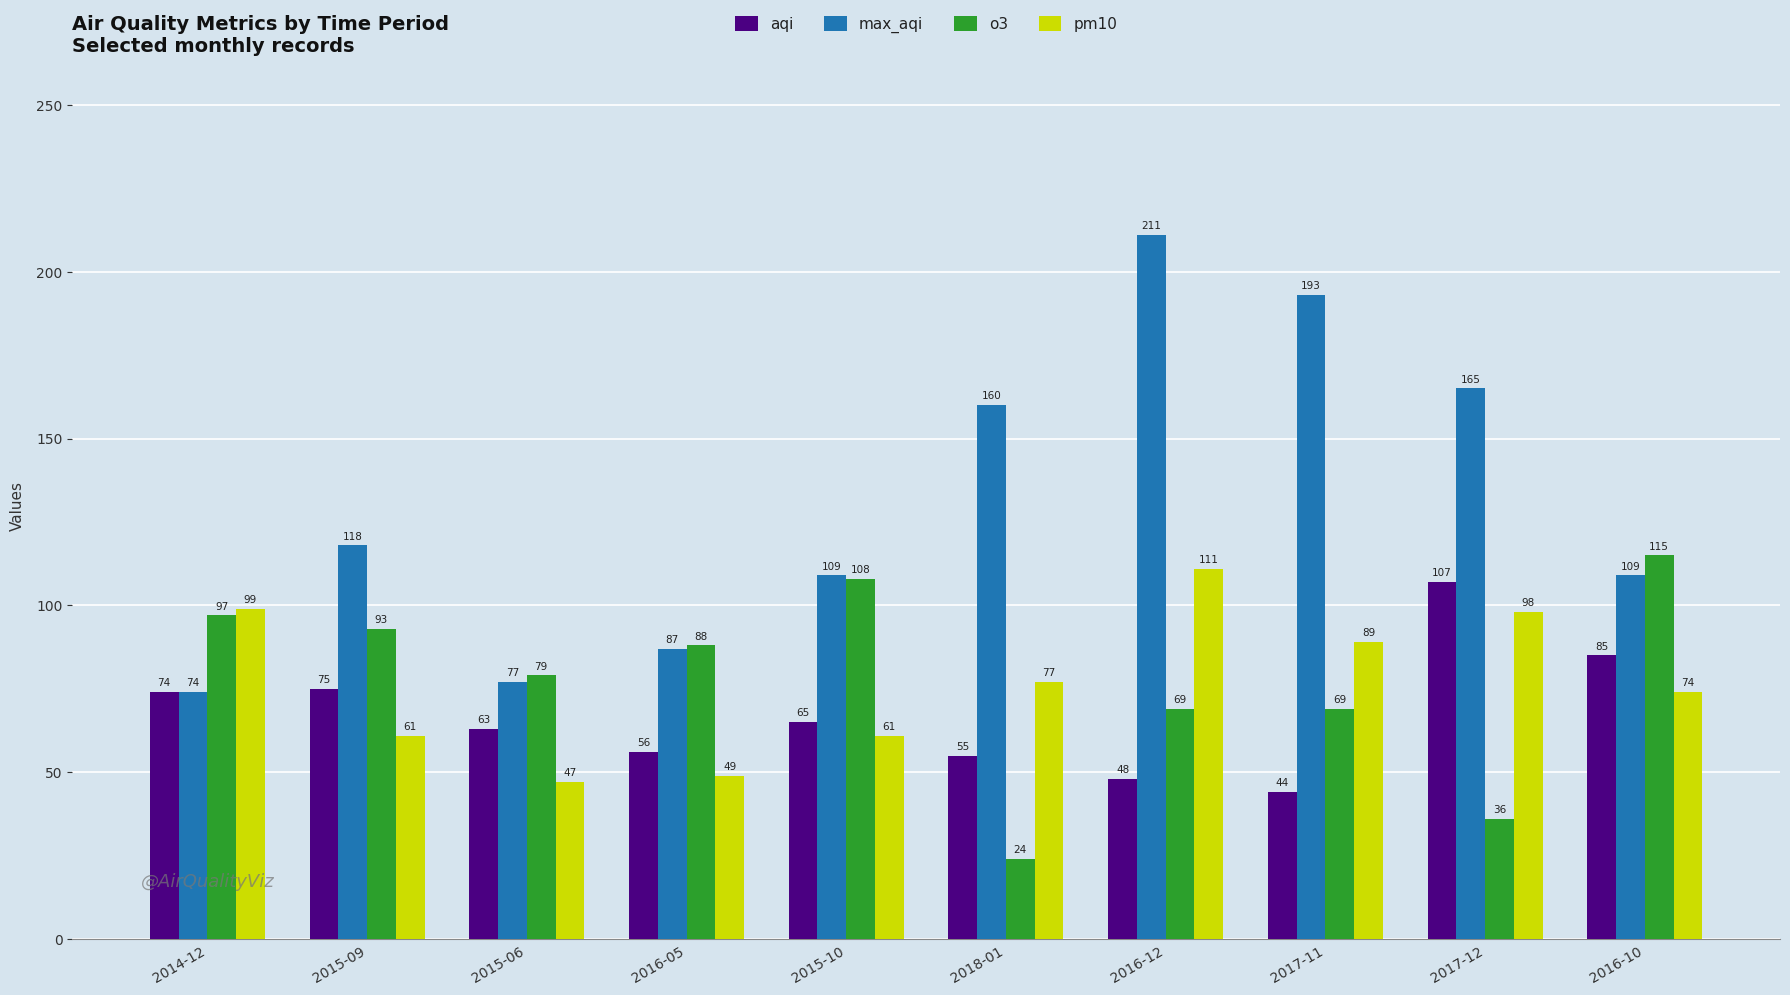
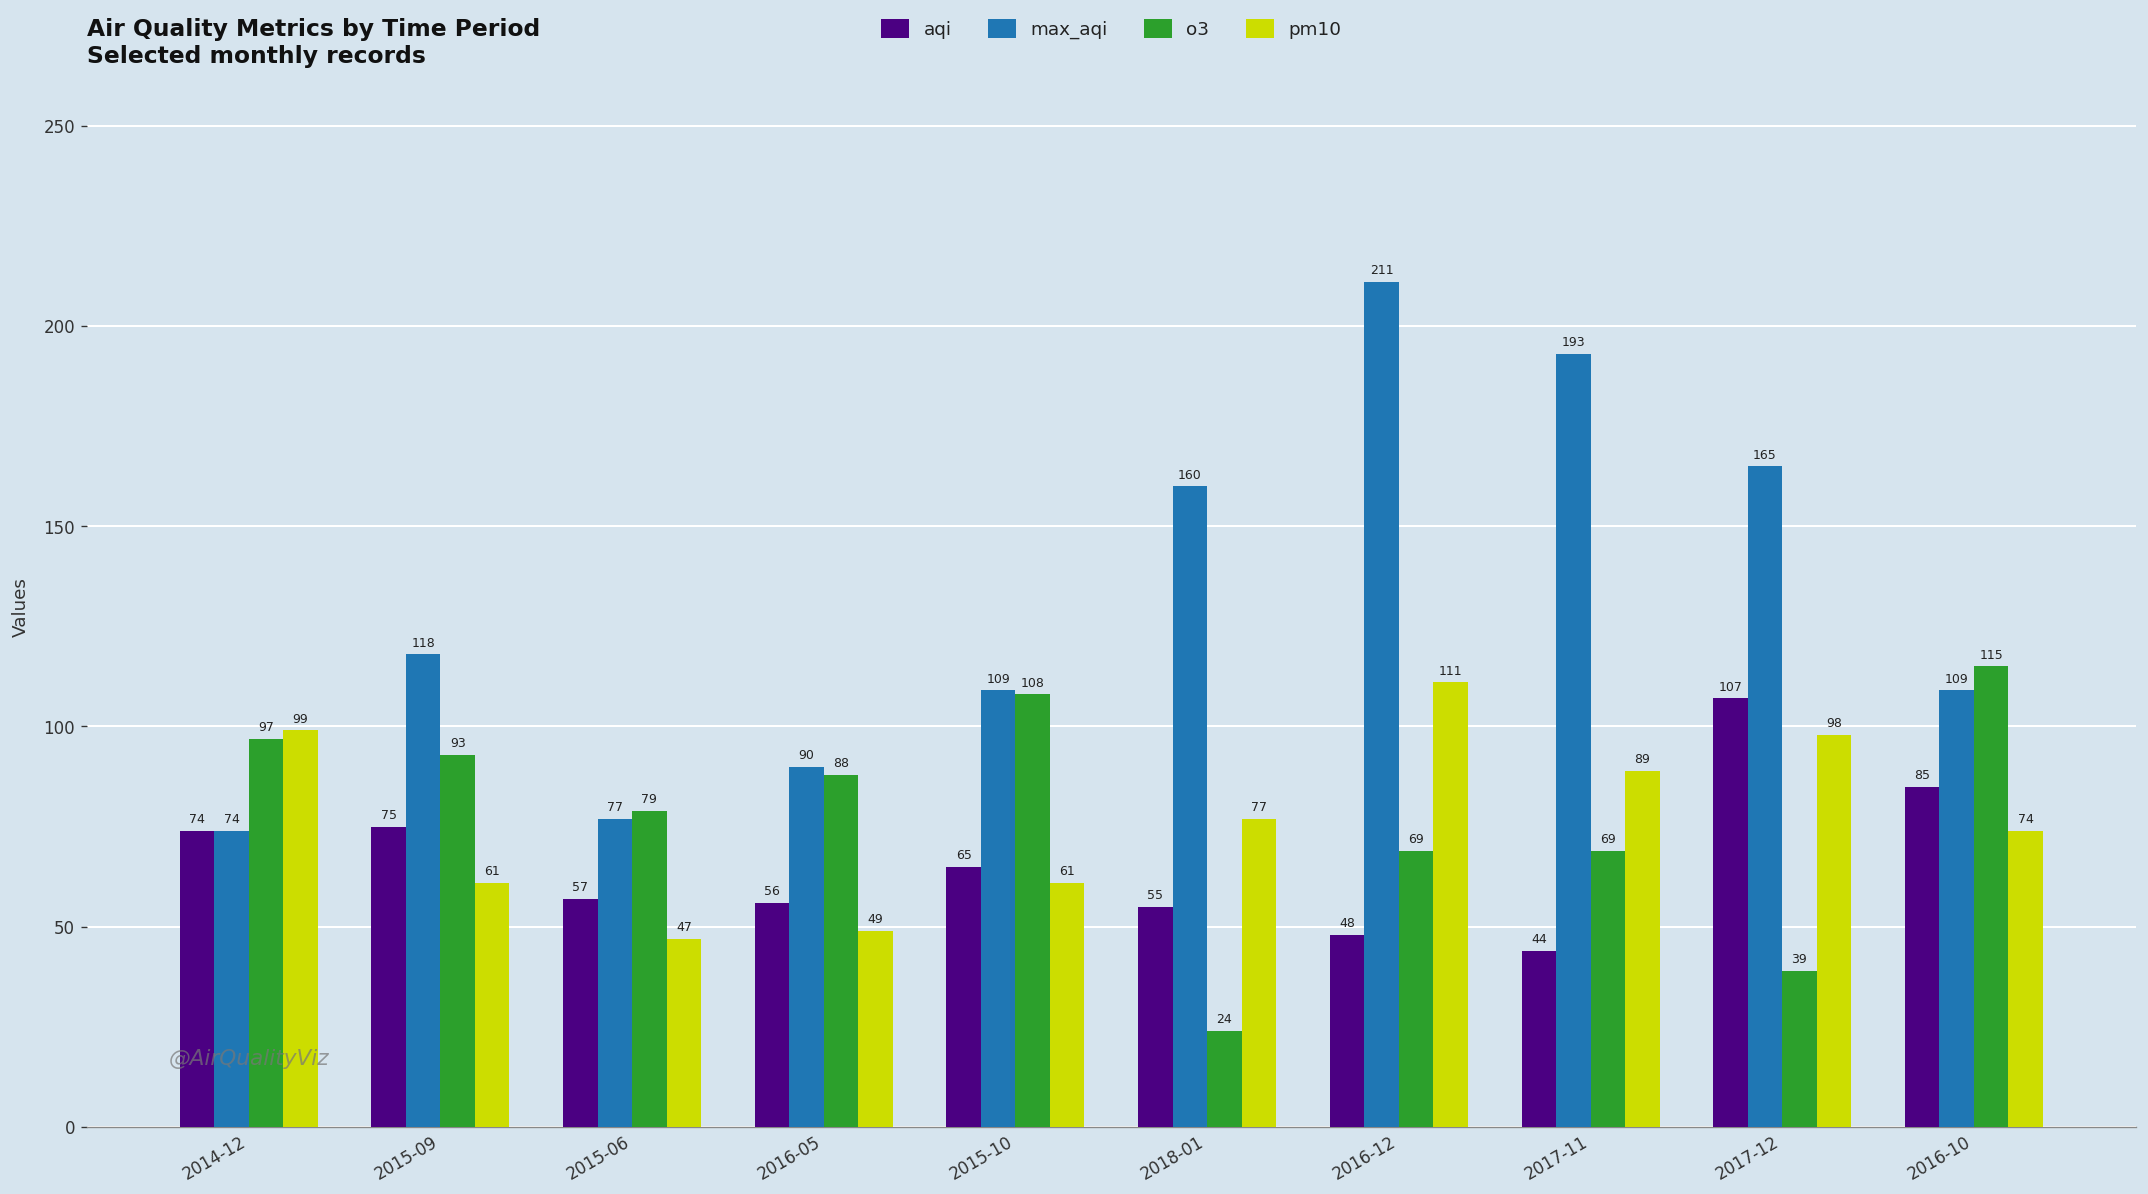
aqi, 2015-06: 63 -> 57
max_aqi, 2016-05: 87 -> 90
o3, 2017-12: 36 -> 39
